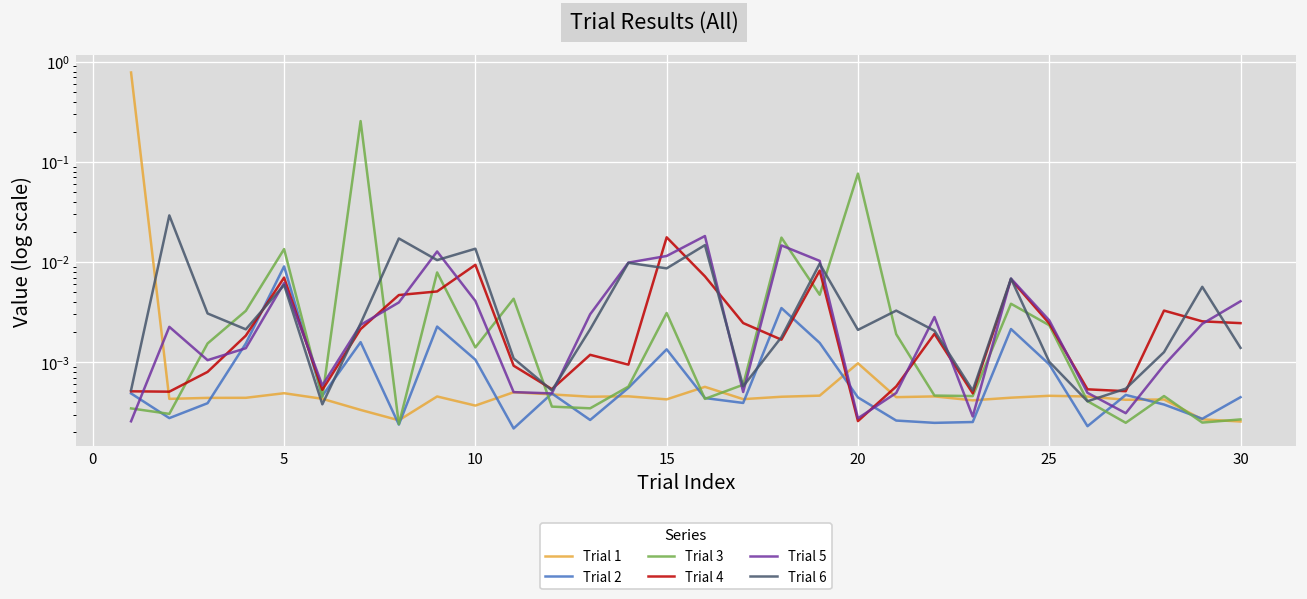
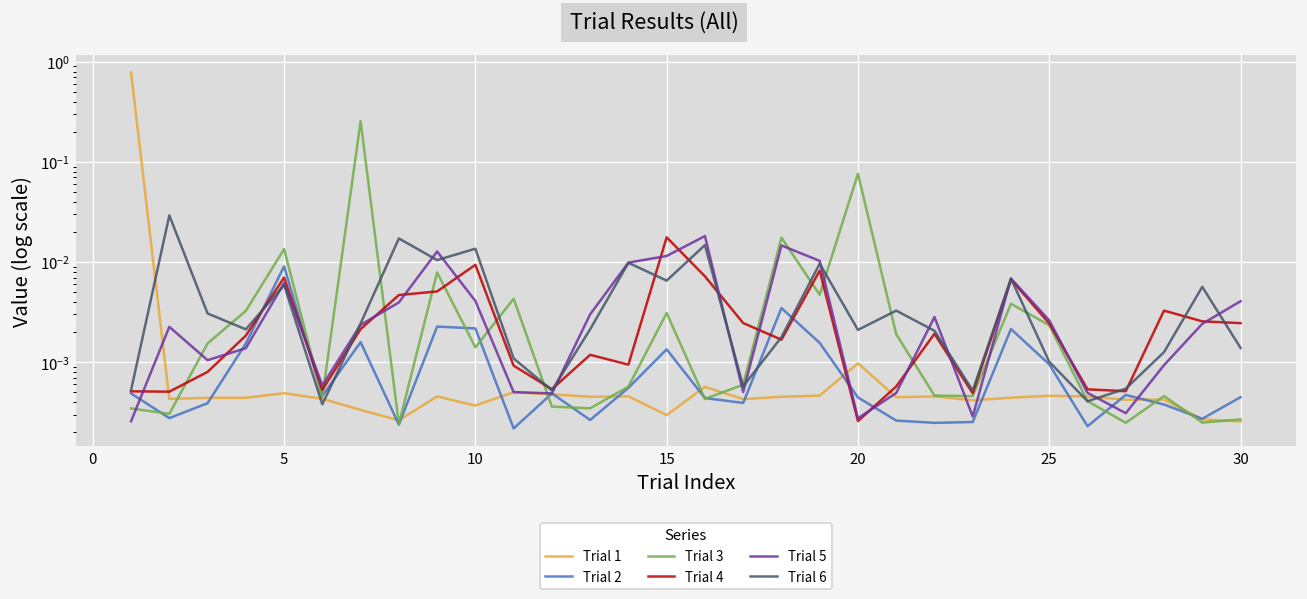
Trial 2, 10: 0.0011 -> 0.0022
Trial 1, 15: 0.0004 -> 0.00030
Trial 6, 15: 0.009 -> 0.007
